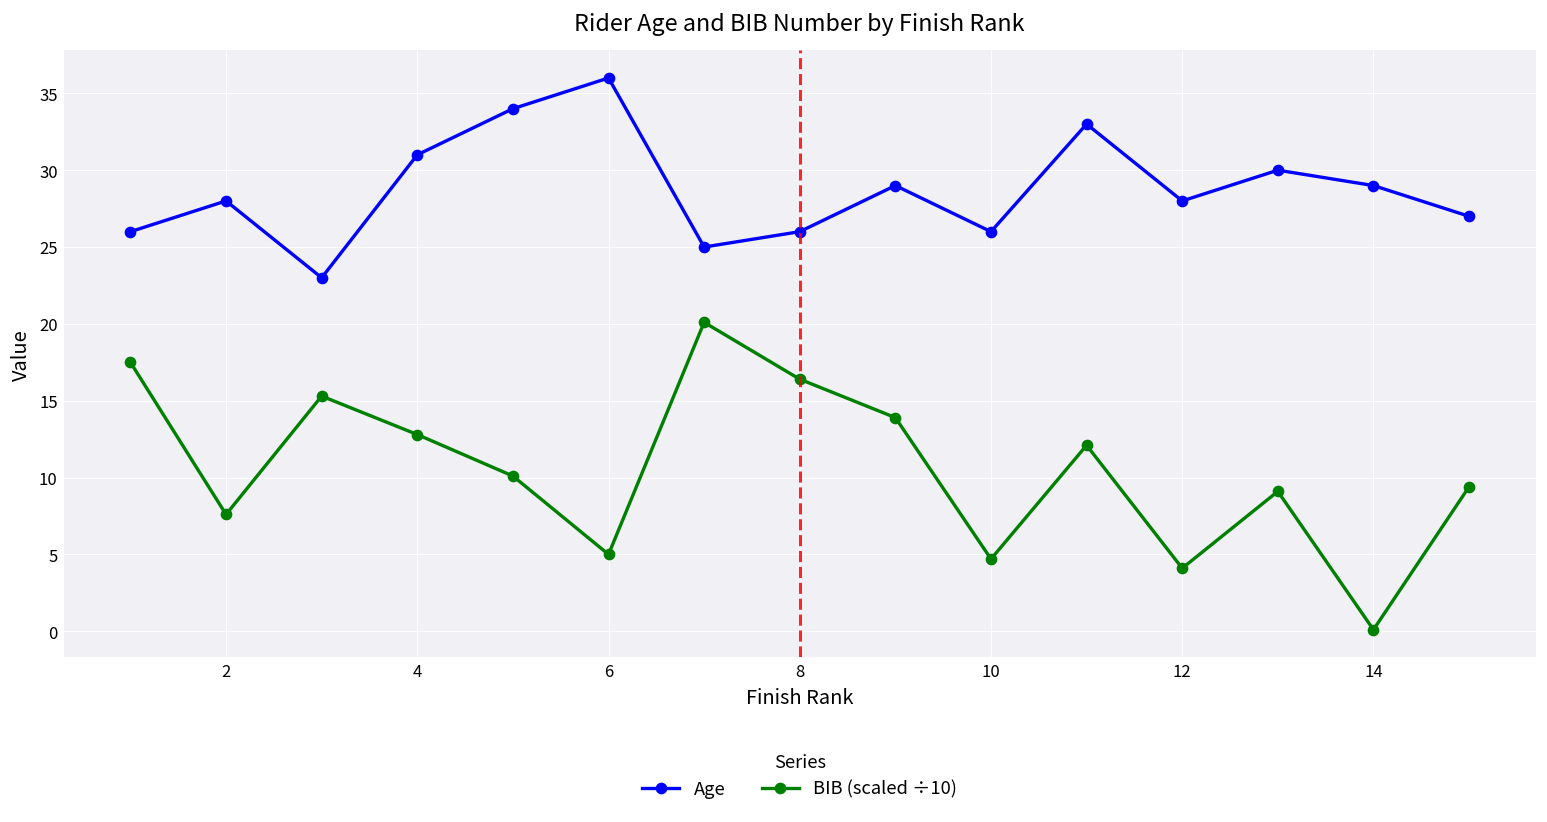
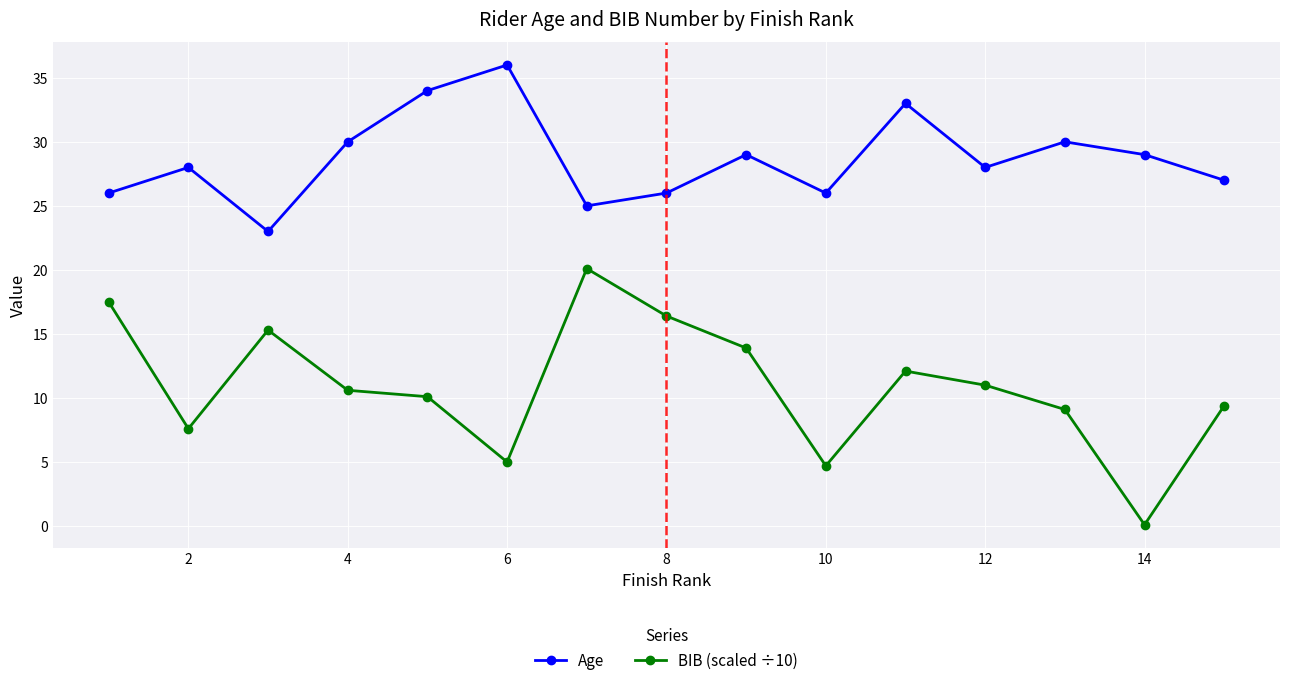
Age, 4: 31 -> 30
BIB (scaled ÷10), 4: 12.8 -> 10.6
BIB (scaled ÷10), 12: 4.1 -> 11.0
